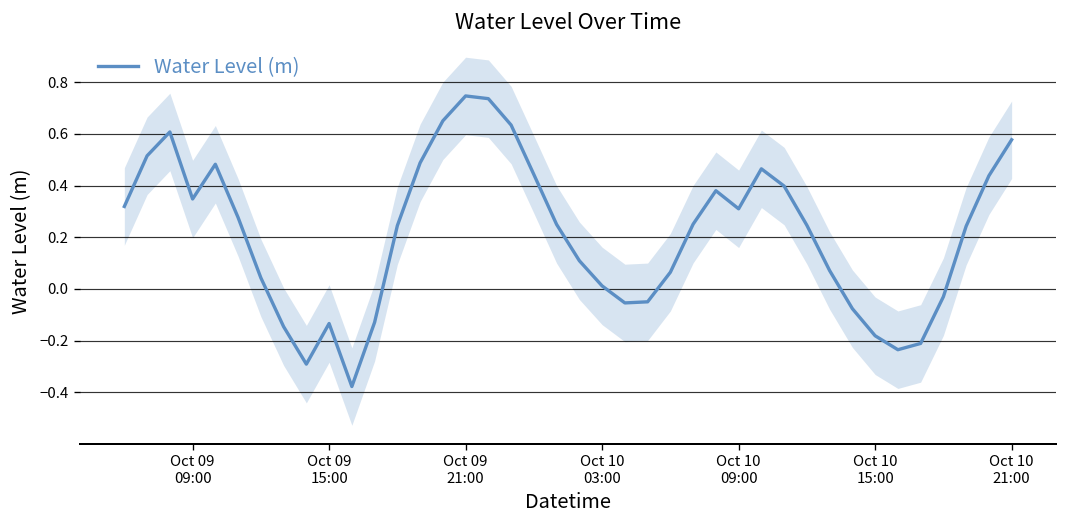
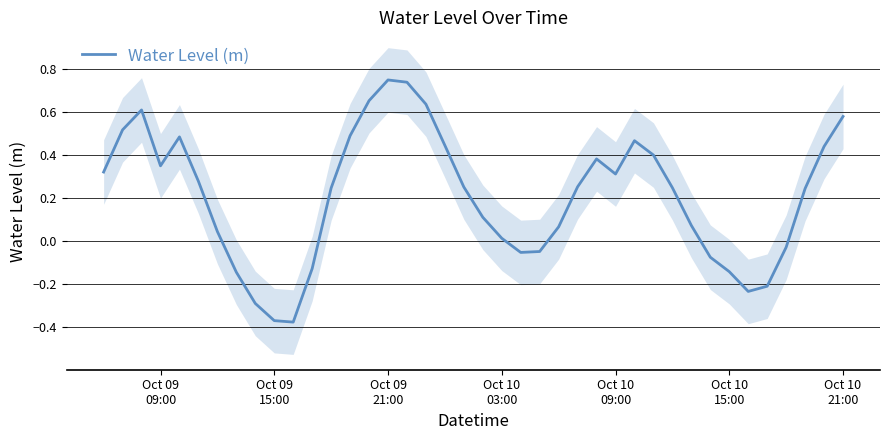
Water Level (m), Oct 09 15:00: -0.13 -> -0.37
Water Level (m), Oct 10 15:00: -0.18 -> -0.14
